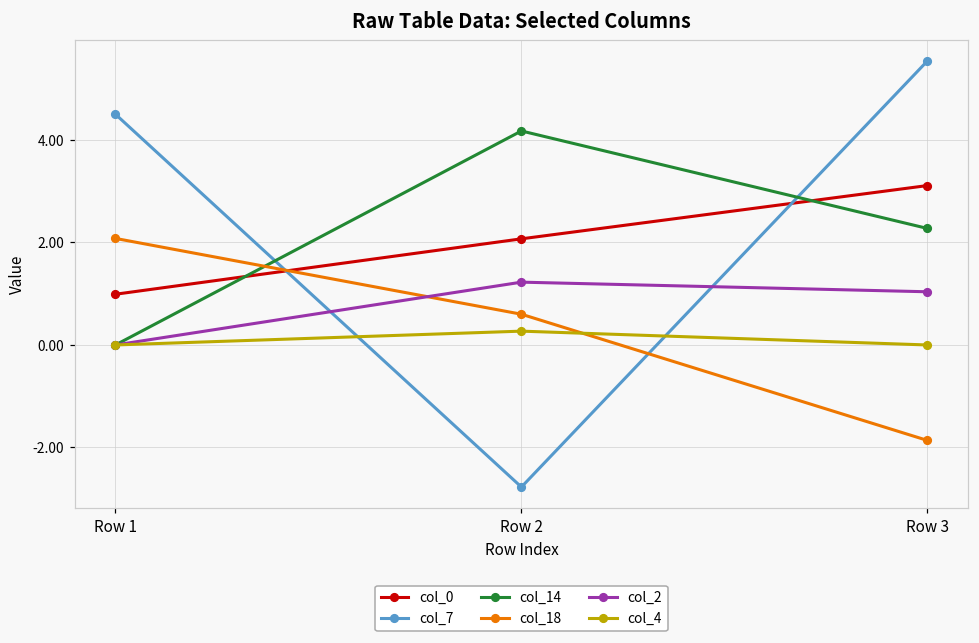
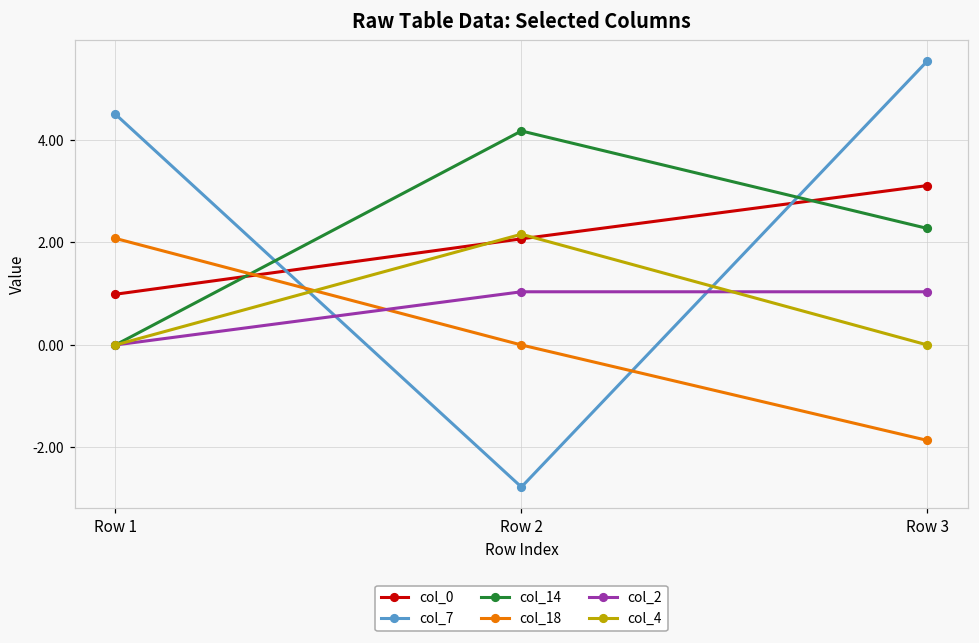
col_18, Row 2: 0.6 -> 0.0
col_2, Row 2: 1.2 -> 1.0
col_4, Row 2: 0.3 -> 2.2
